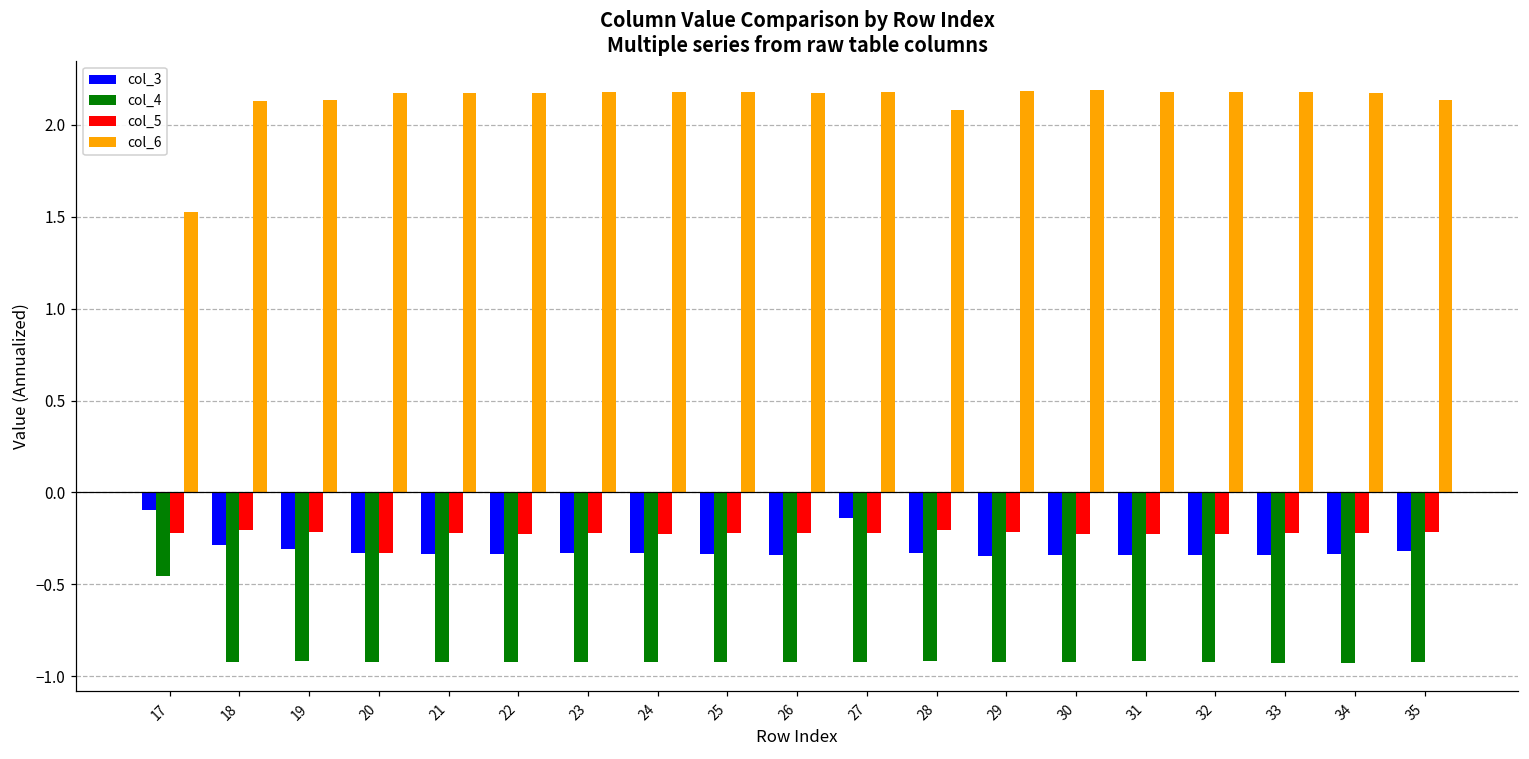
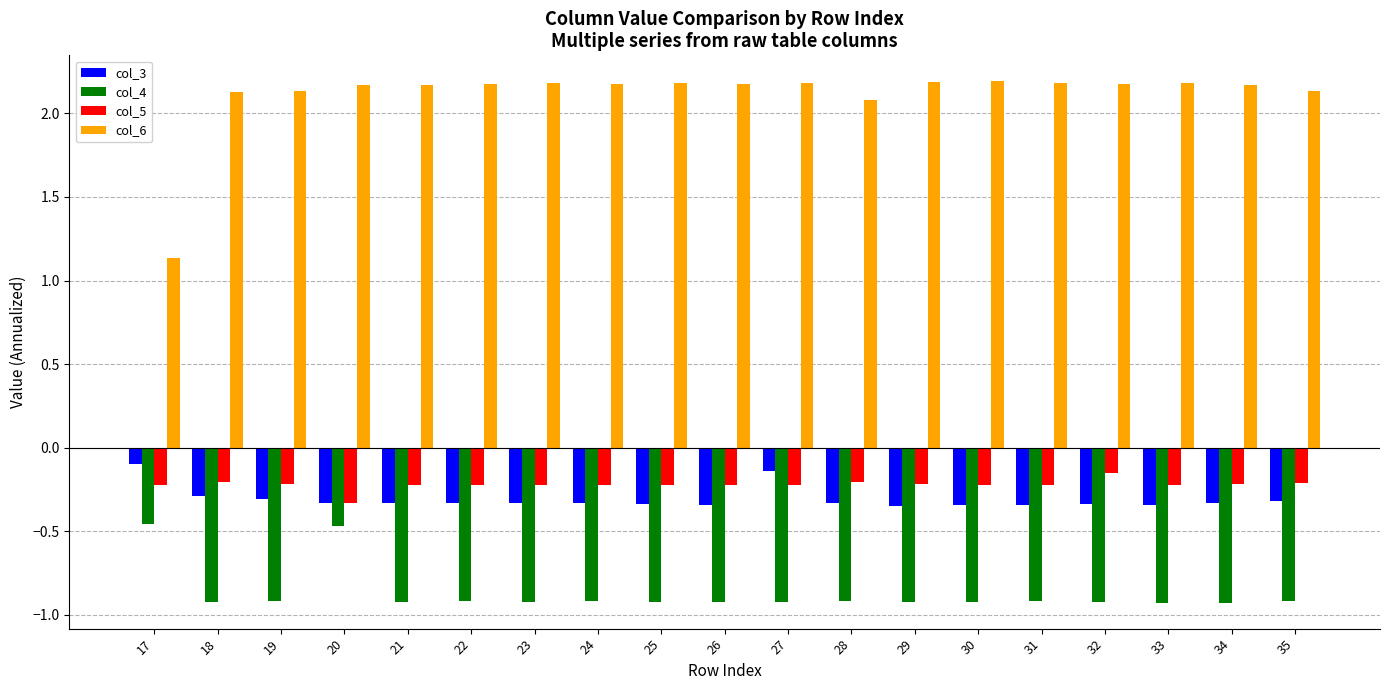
col_6, 17: 1.52 -> 1.14
col_4, 20: -0.92 -> -0.47
col_5, 32: -0.22 -> -0.15
